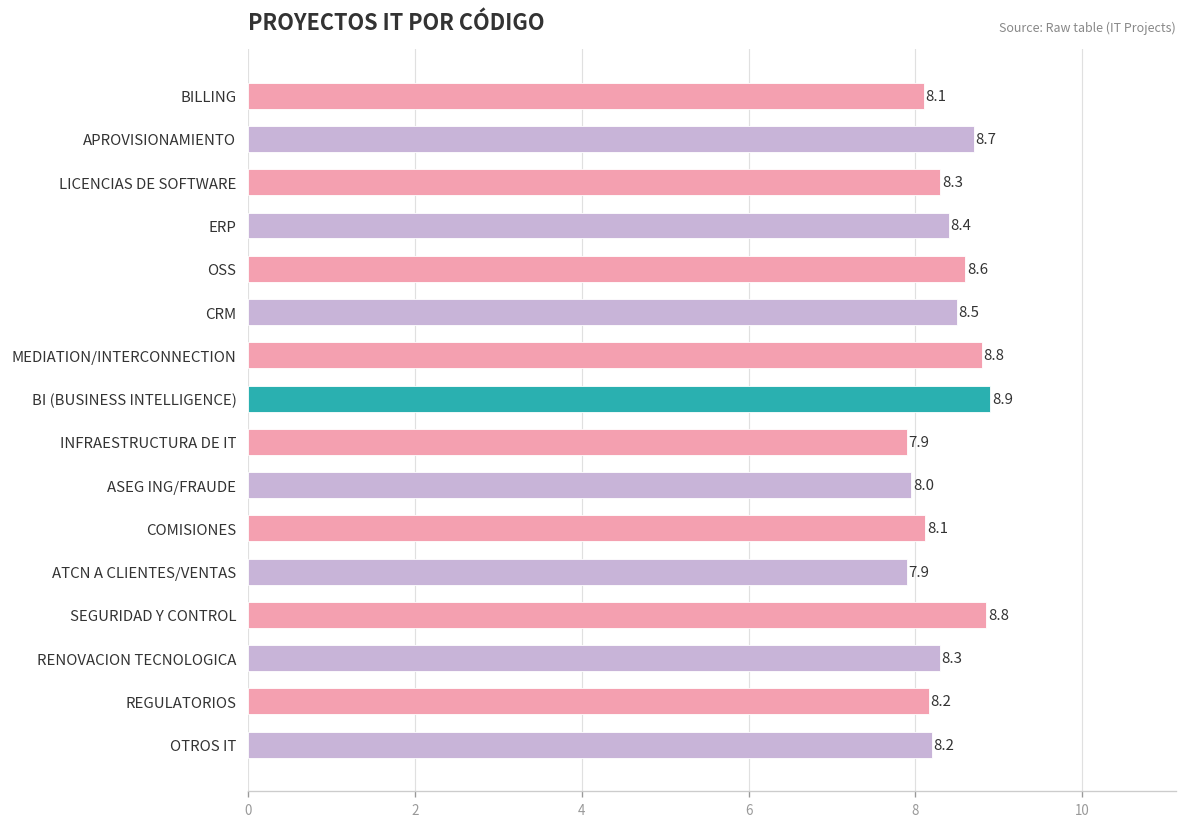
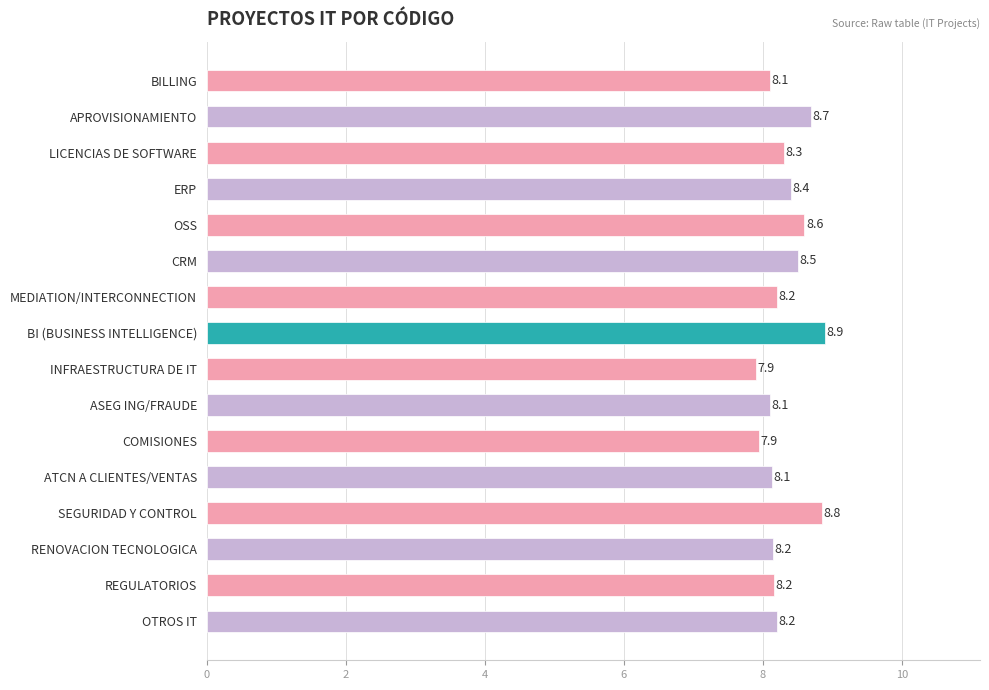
MEDIATION/INTERCONNECTION: 8.8 -> 8.2
ASEG ING/FRAUDE: 8.0 -> 8.1
COMISIONES: 8.1 -> 7.9
ATCN A CLIENTES/VENTAS: 7.9 -> 8.1
RENOVACION TECNOLOGICA: 8.3 -> 8.2
